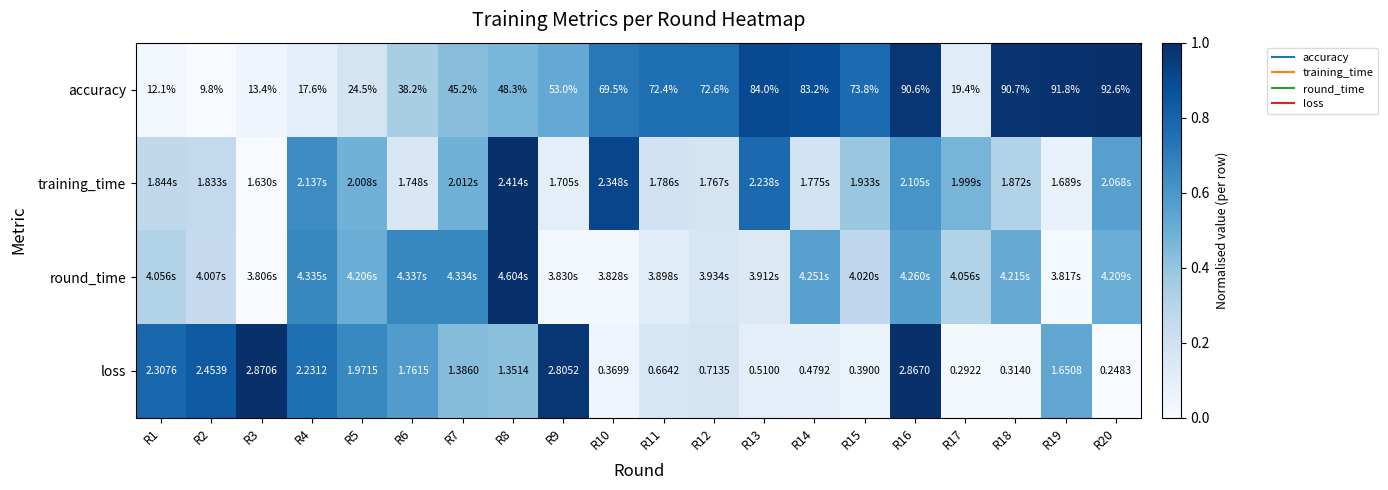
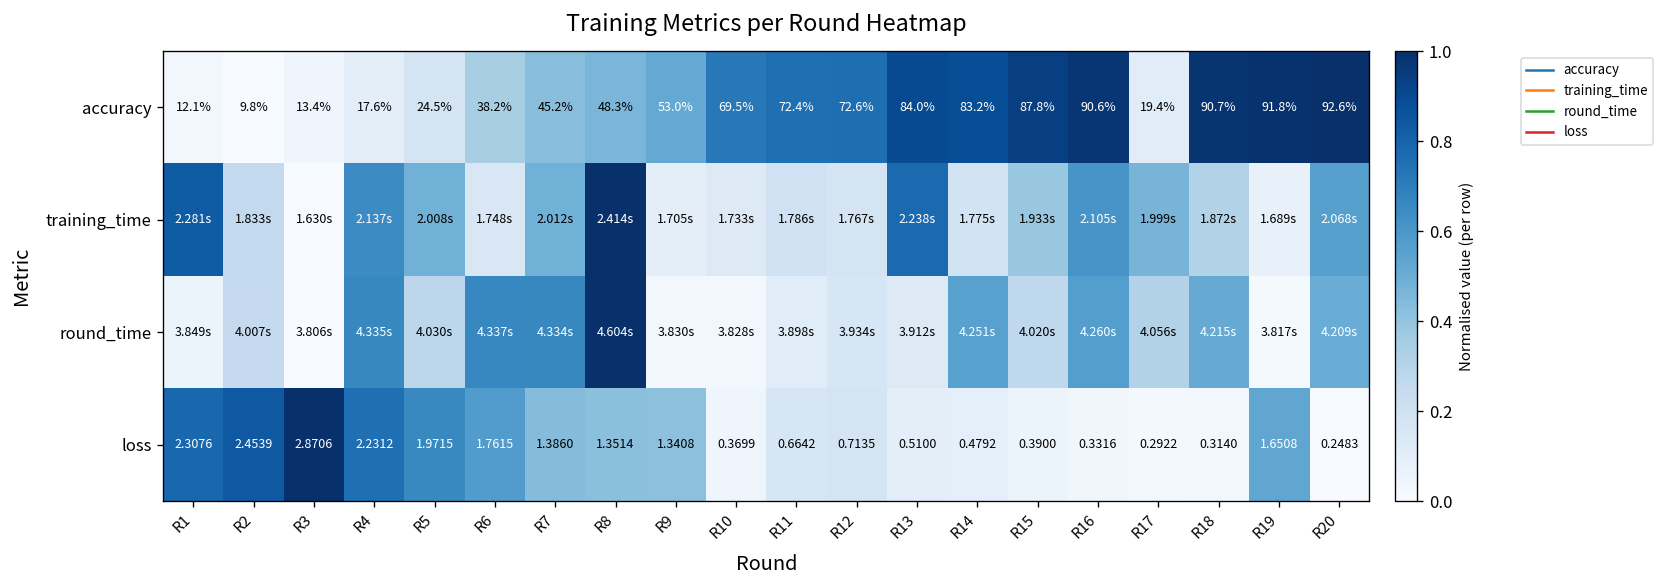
accuracy, R15: 73.8% -> 87.8%
training_time, R1: 1.844s -> 2.281s
training_time, R10: 2.348s -> 1.733s
round_time, R1: 4.056s -> 3.849s
round_time, R5: 4.206s -> 4.030s
loss, R9: 2.8052 -> 1.3408
loss, R16: 2.8670 -> 0.3316
